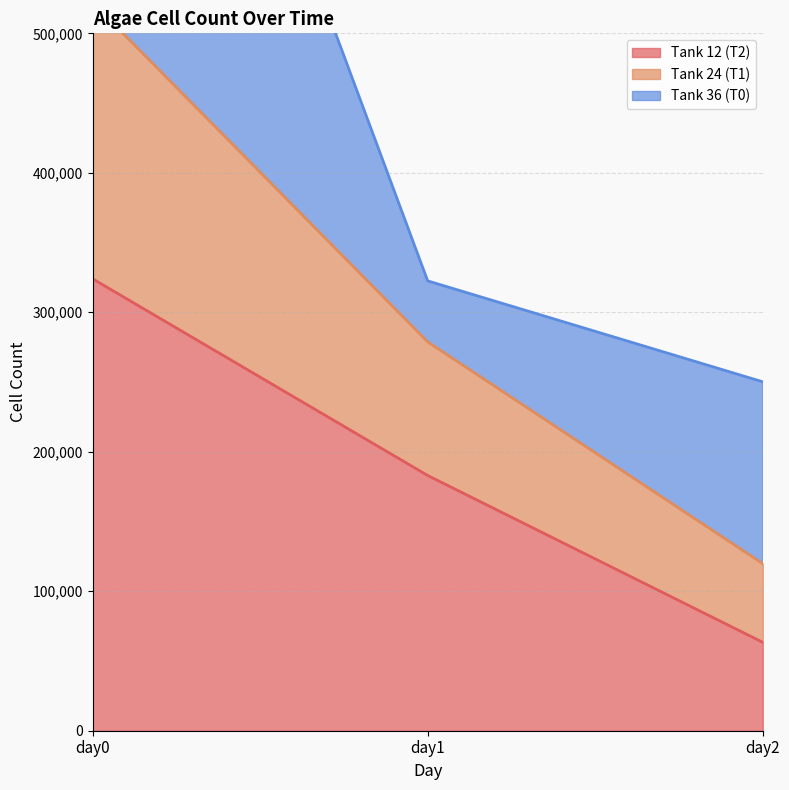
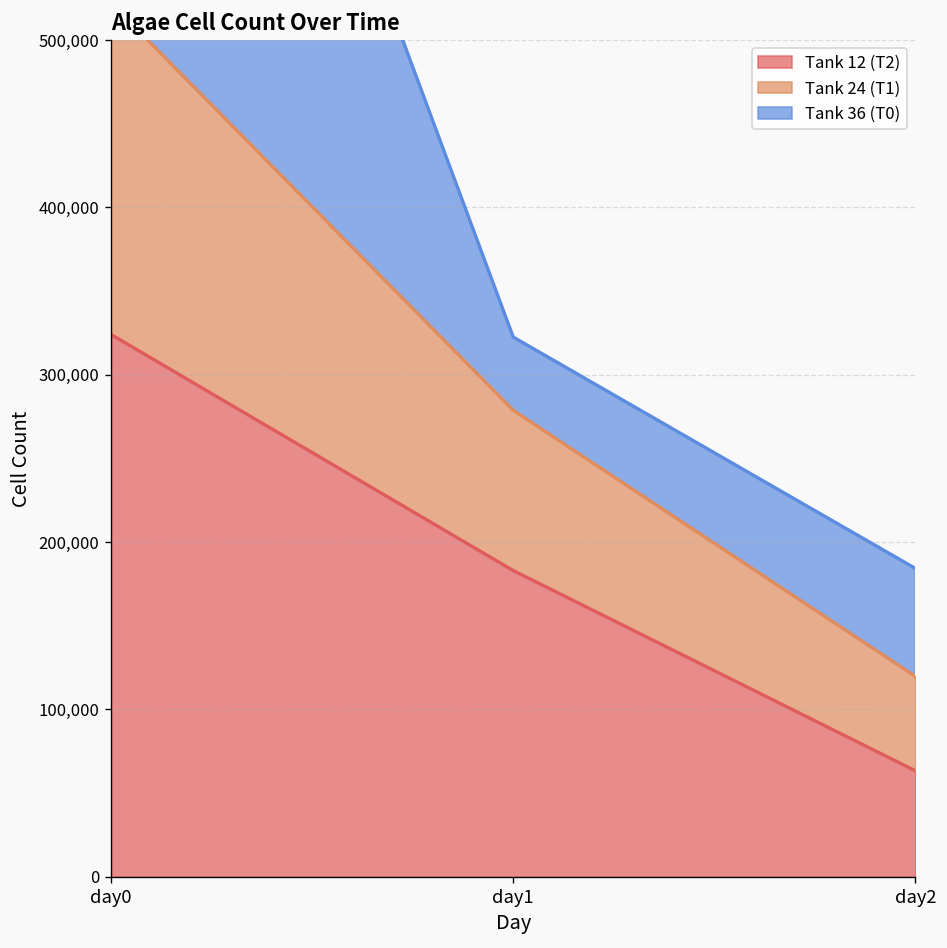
Tank 36 (T0), day2: 130,000 -> 65,000
